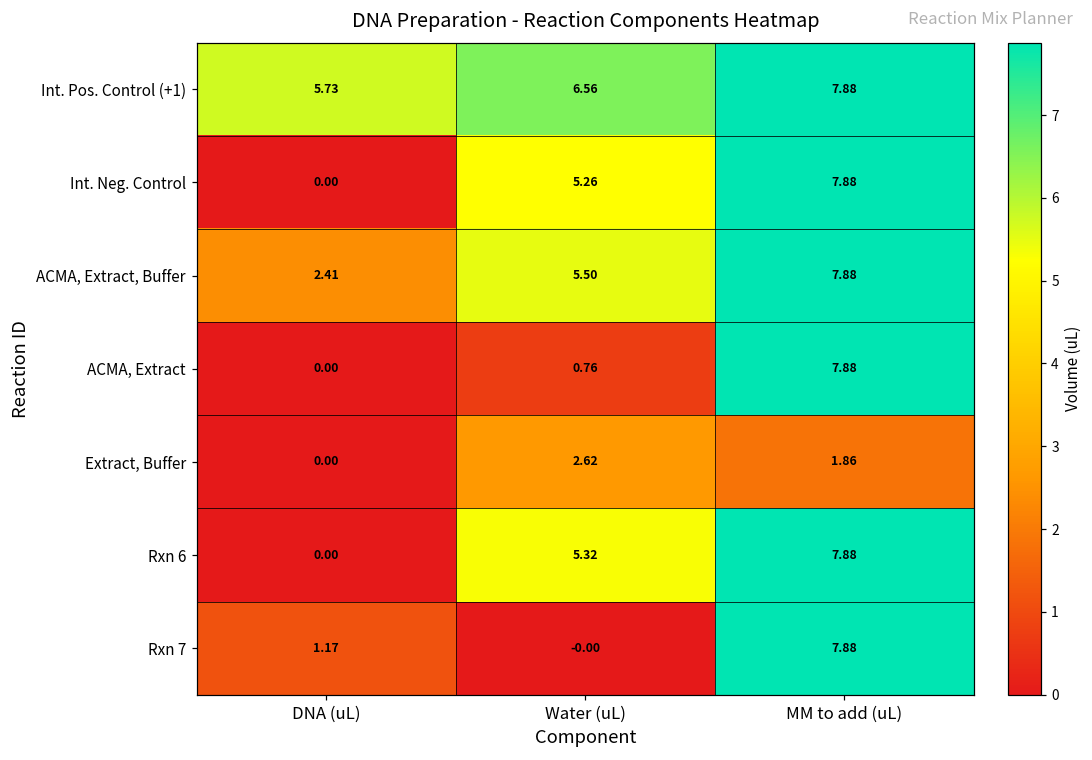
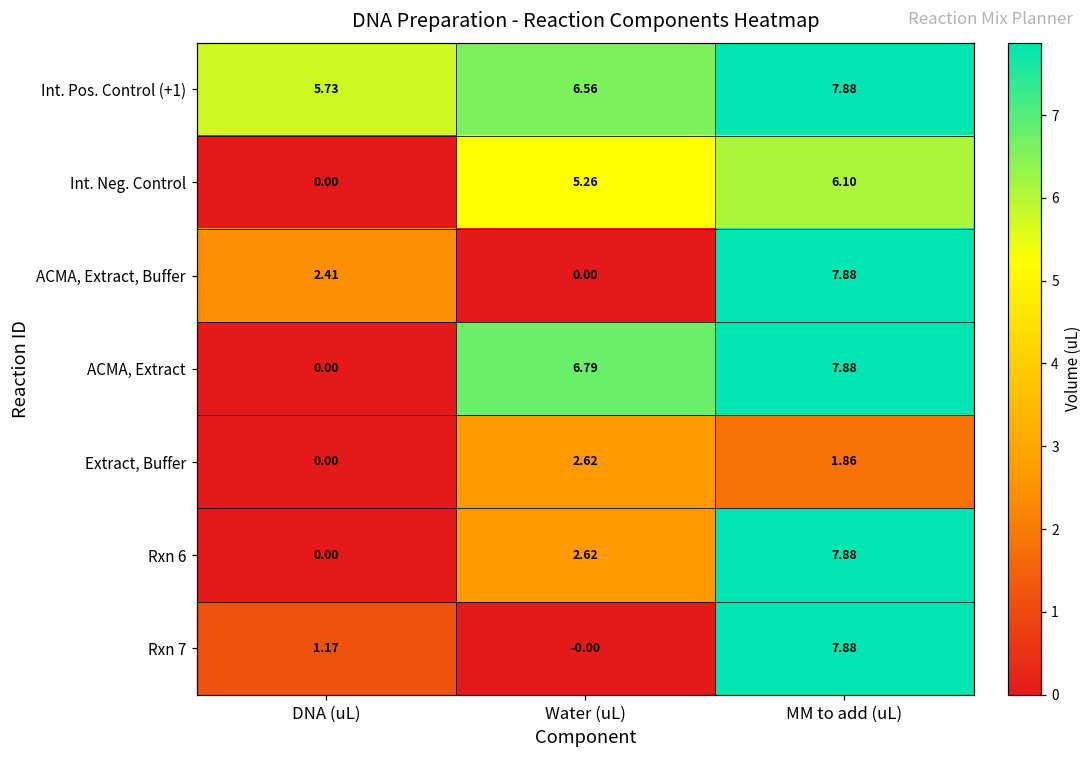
Int. Neg. Control, MM to add (uL): 7.88 -> 6.10
ACMA, Extract, Buffer, Water (uL): 5.50 -> 0.00
ACMA, Extract, Water (uL): 0.76 -> 6.79
Rxn 6, Water (uL): 5.32 -> 2.62
